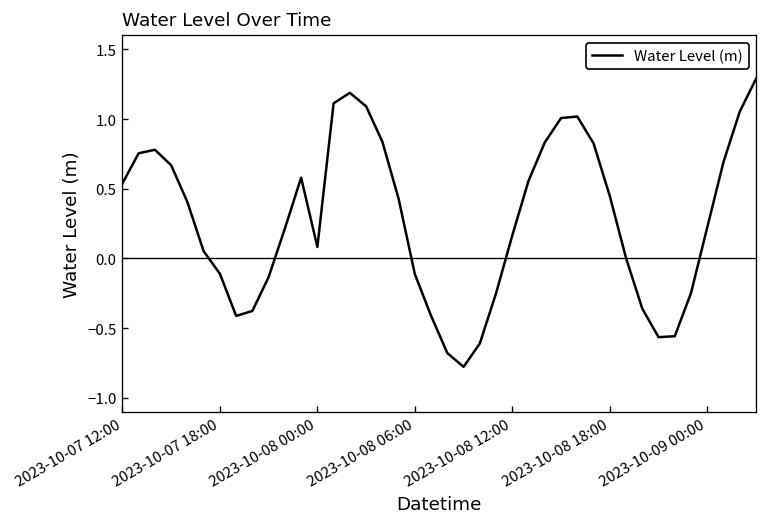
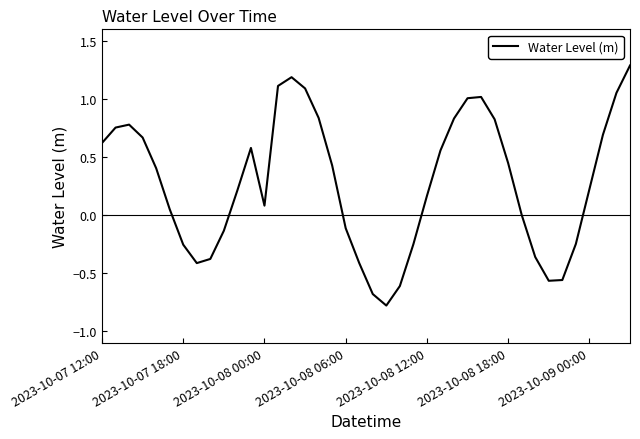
2023-10-07 12:00: 0.54 -> 0.62
2023-10-07 18:00: -0.11 -> -0.25
